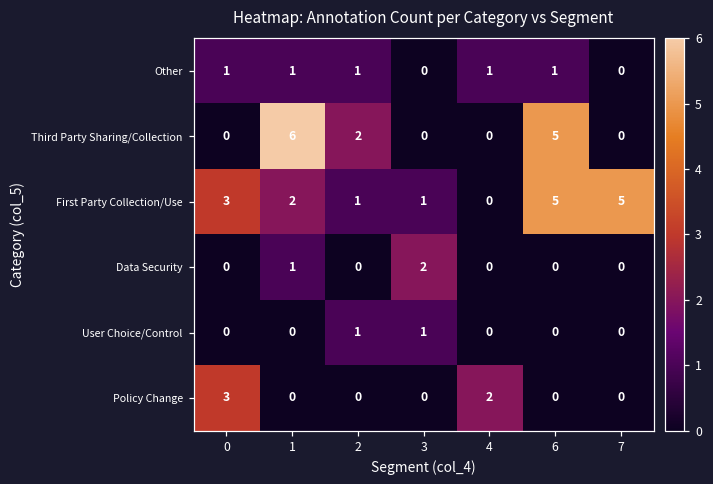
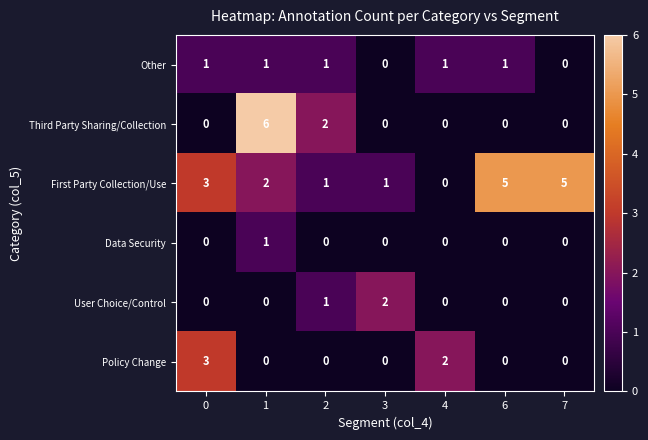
Third Party Sharing/Collection, 6: 5 -> 0
Data Security, 3: 2 -> 0
User Choice/Control, 3: 1 -> 2
